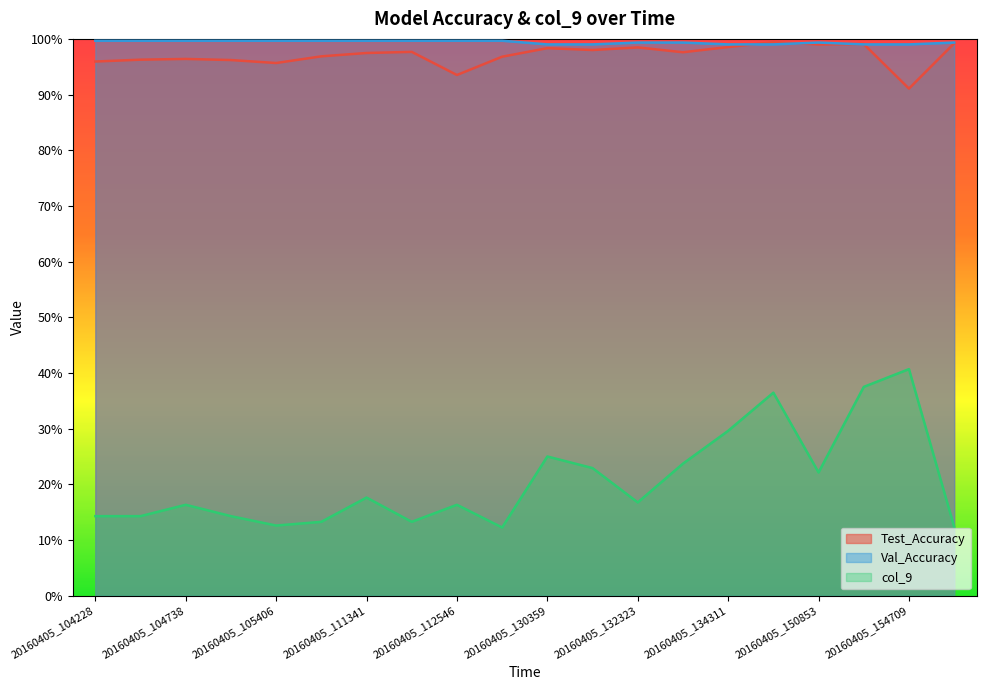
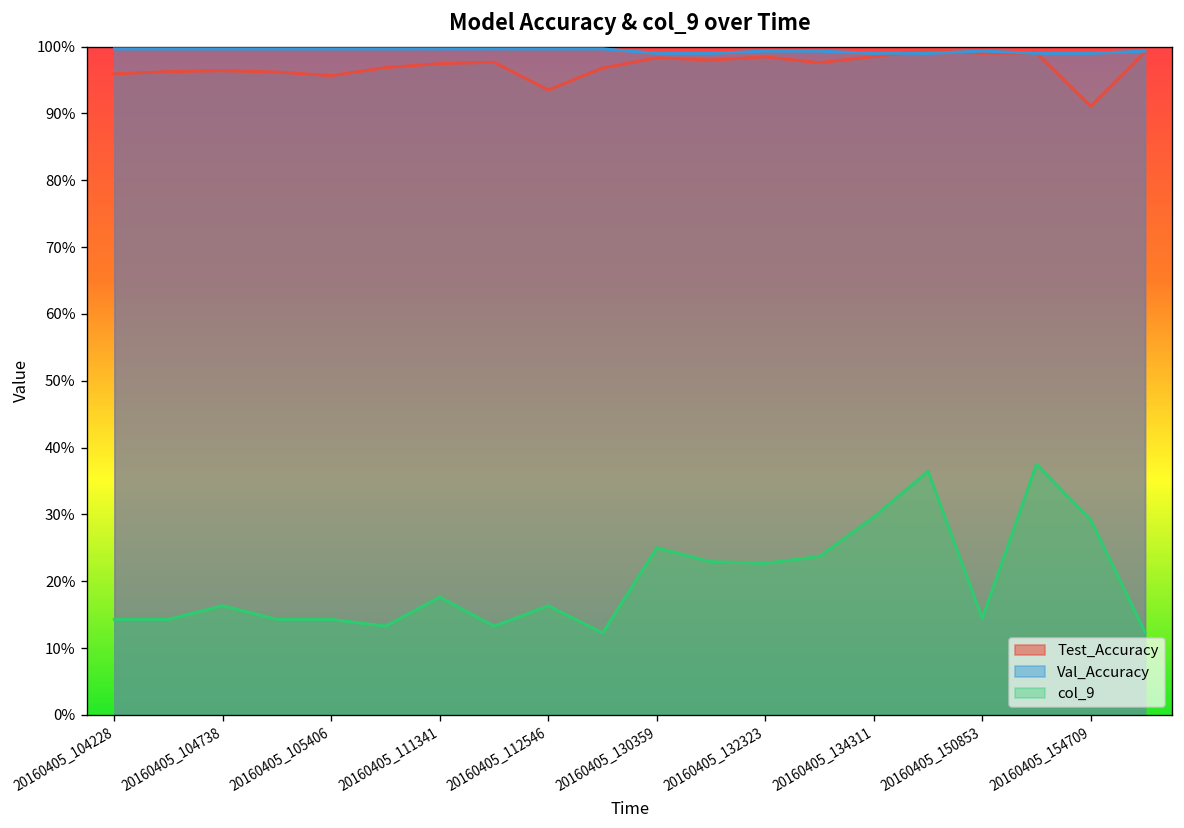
col_9, 20160405_105406: 13% -> 14%
col_9, 20160405_132323: 17% -> 23%
col_9, 20160405_150853: 22% -> 14%
col_9, 20160405_154709: 41% -> 29%
